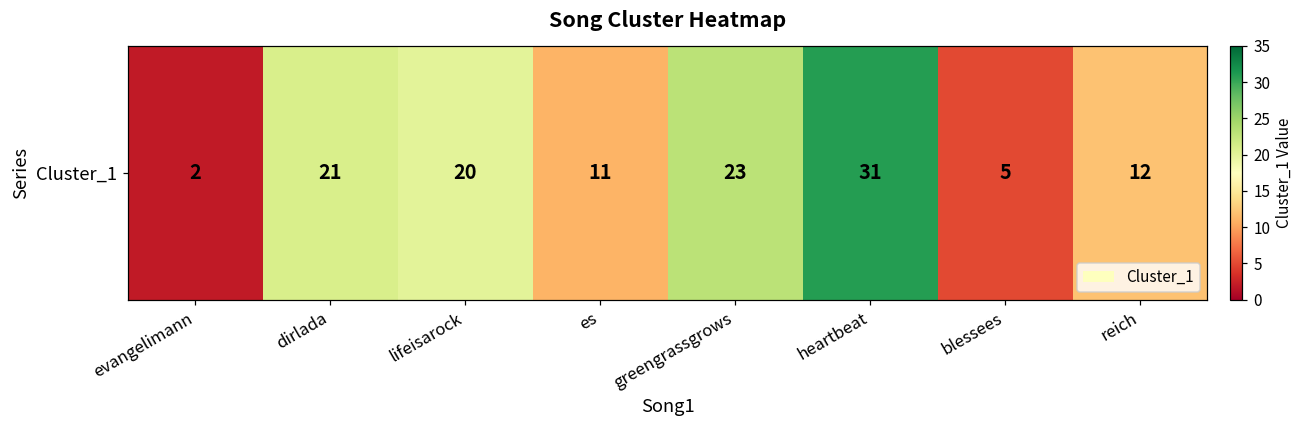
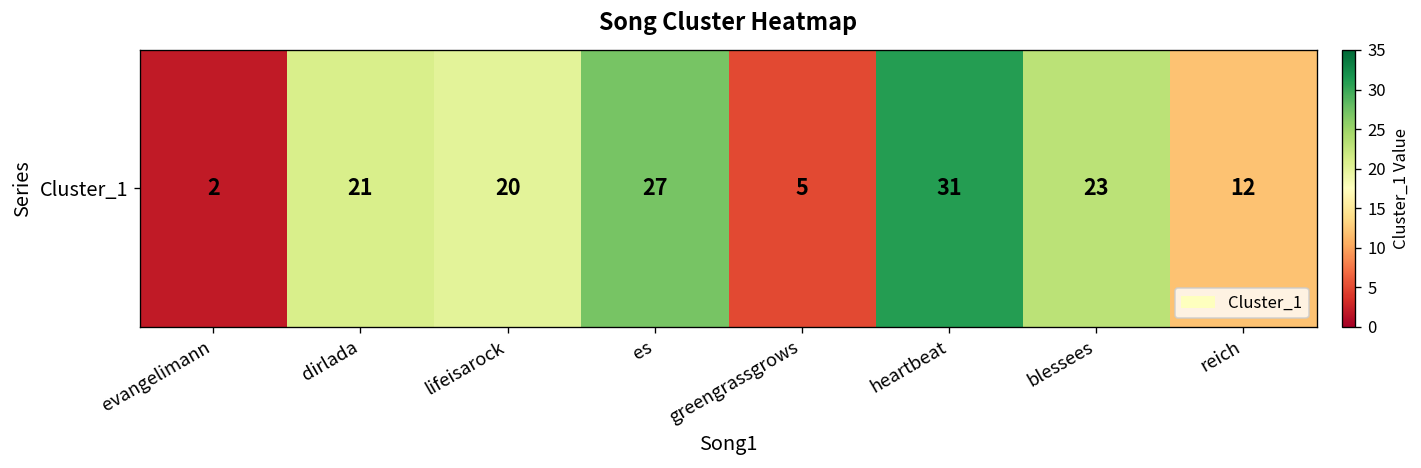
Cluster_1, es: 11 -> 27
Cluster_1, greengrassgrows: 23 -> 5
Cluster_1, blessees: 5 -> 23
